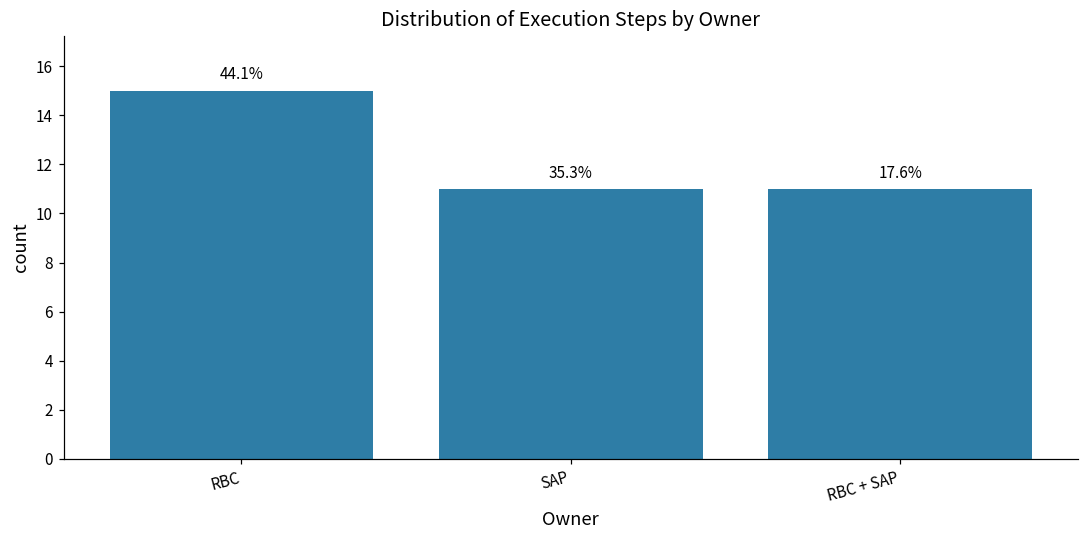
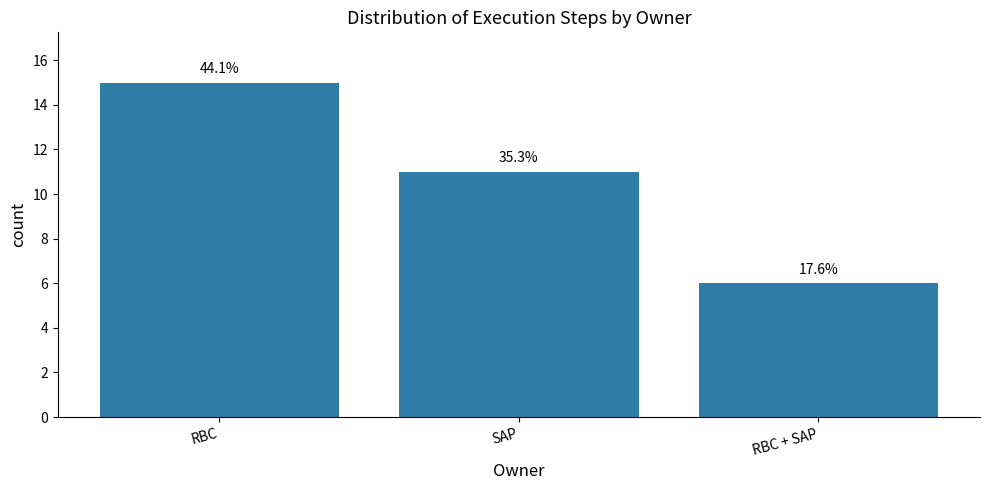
RBC + SAP: 11 -> 6
